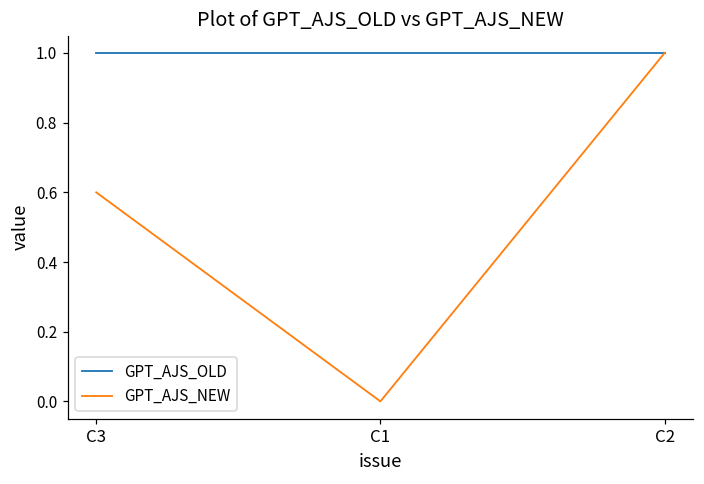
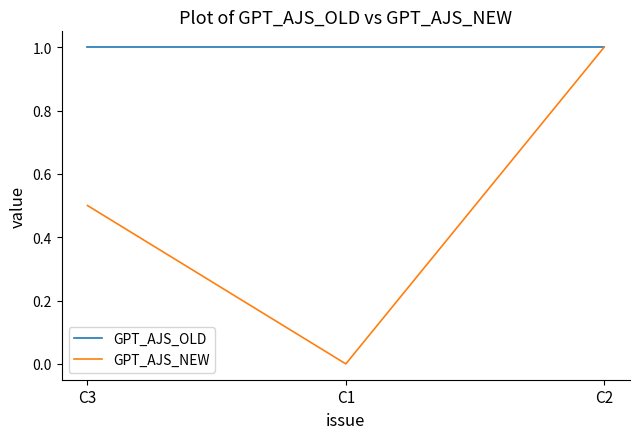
GPT_AJS_NEW, C3: 0.6 -> 0.5
